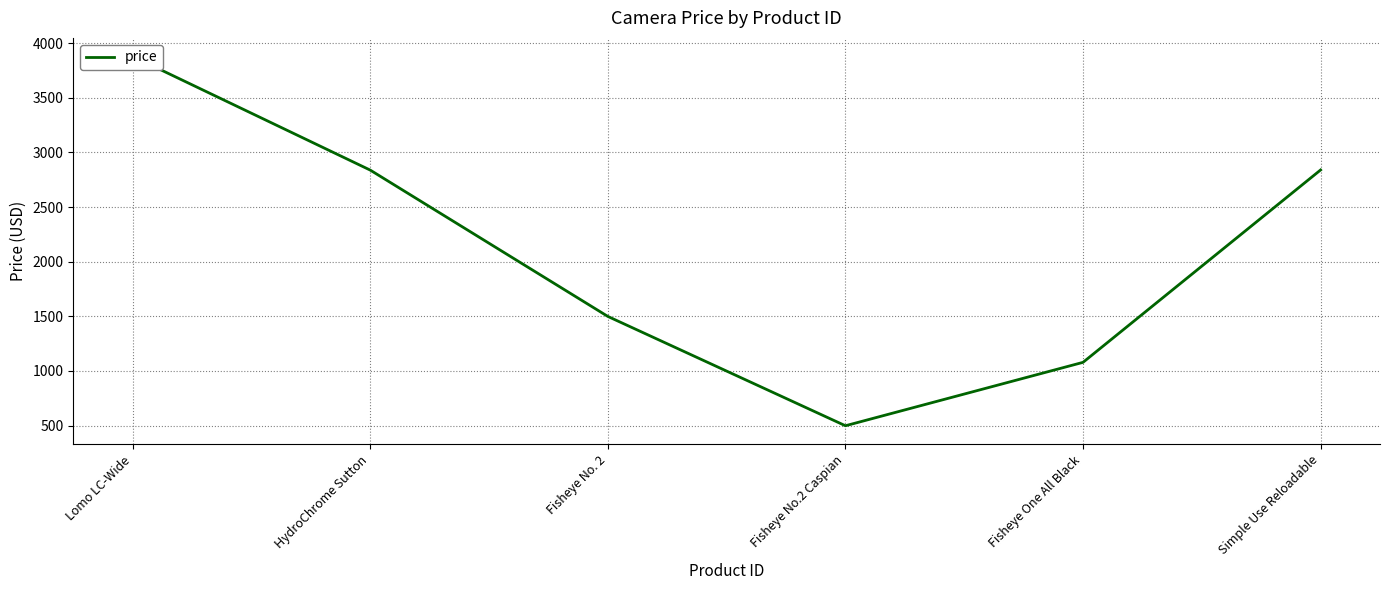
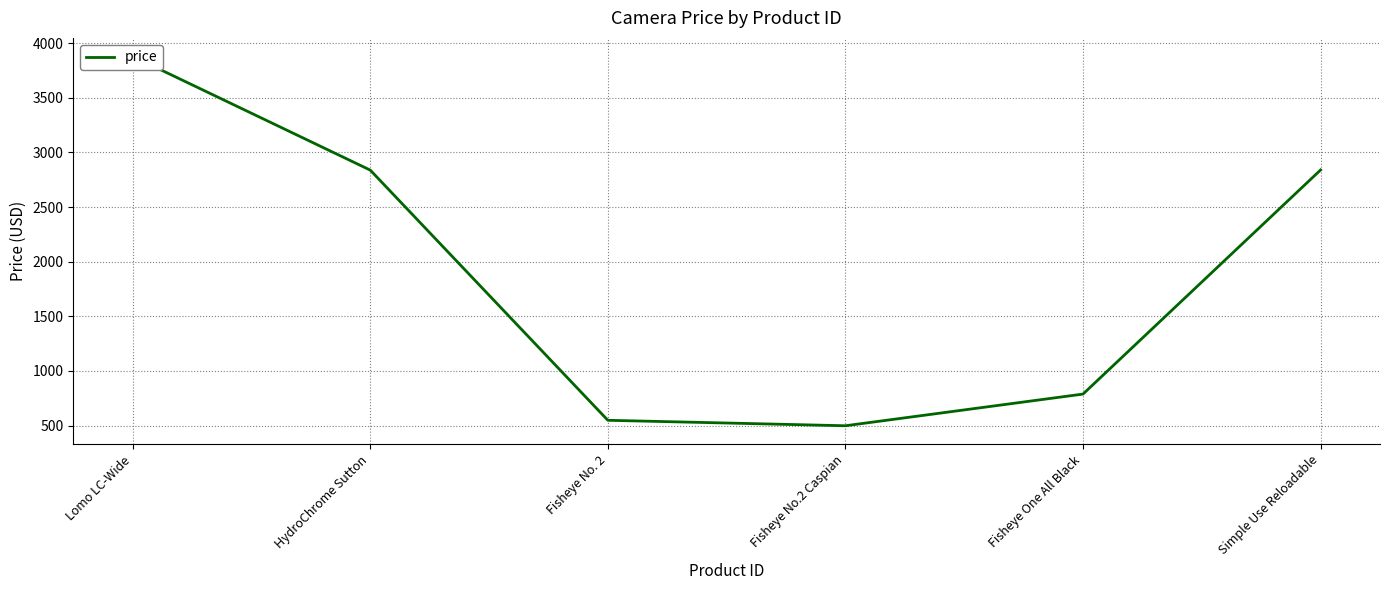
Fisheye No. 2: 1500 -> 550
Fisheye One All Black: 1080 -> 790
